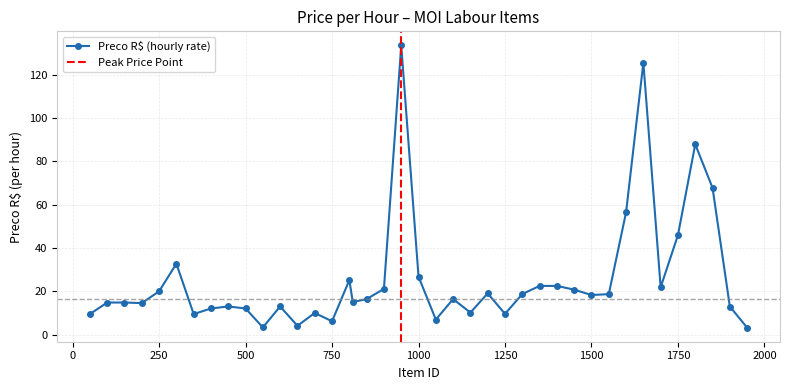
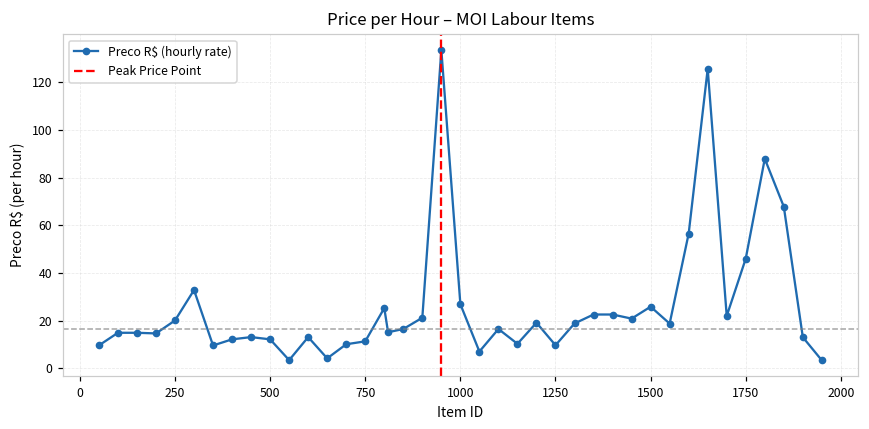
750: 6 -> 11
1500: 18 -> 26
